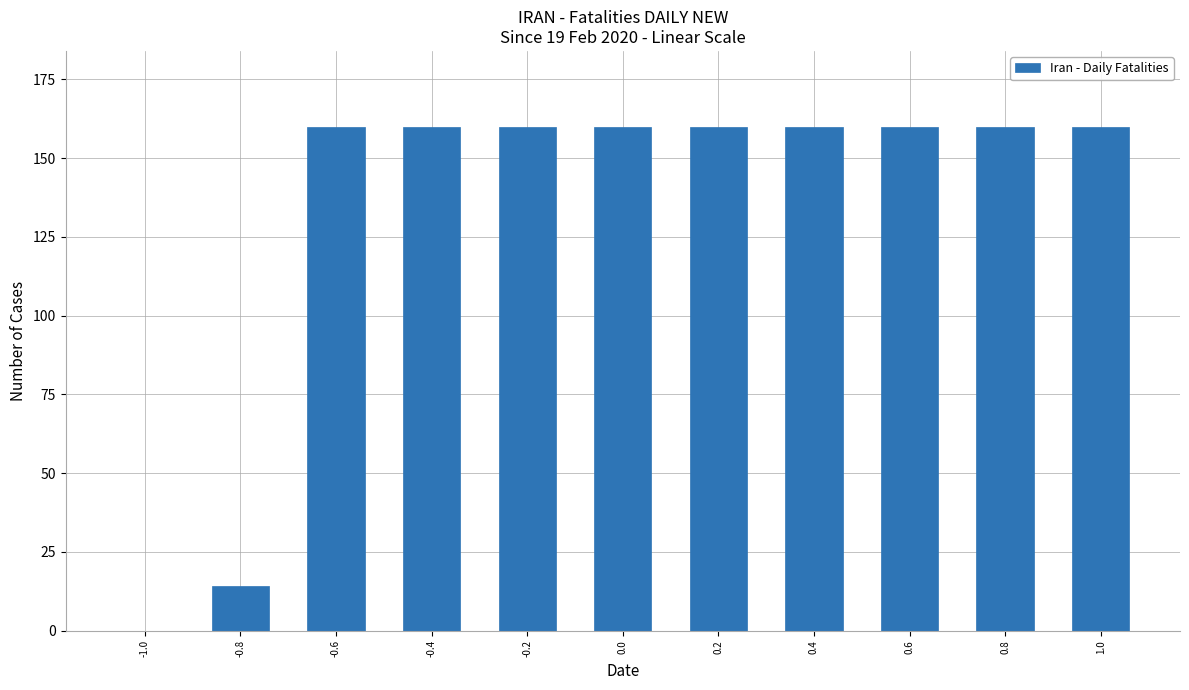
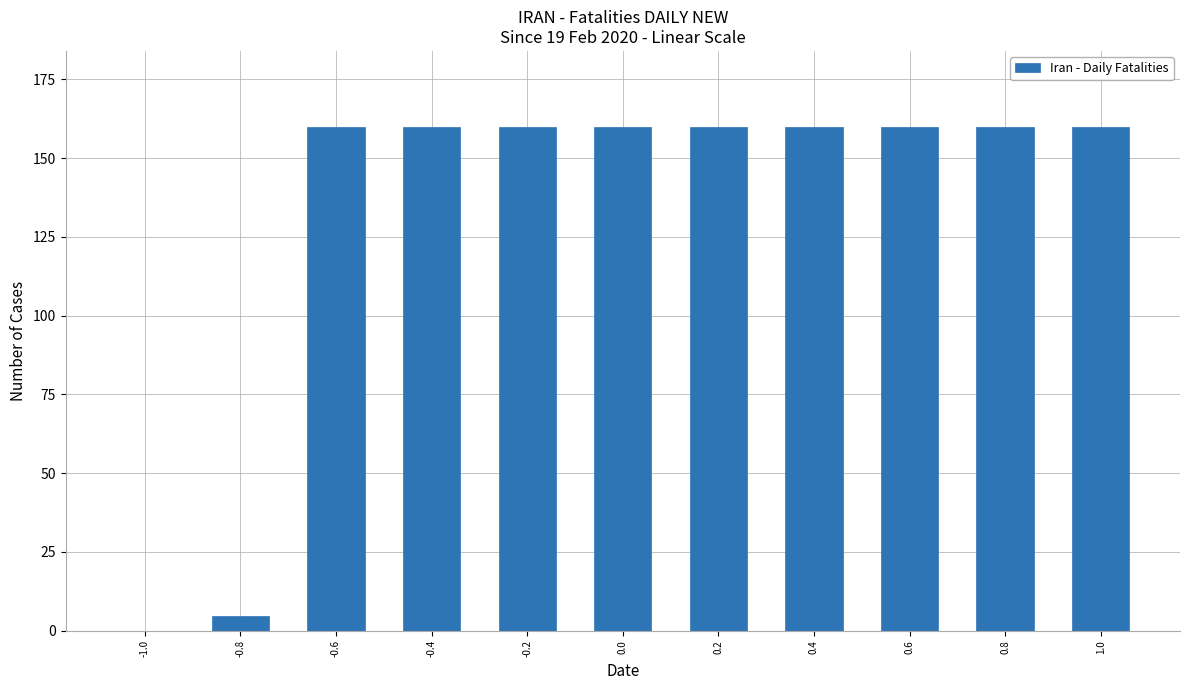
-0.8: 14 -> 5
